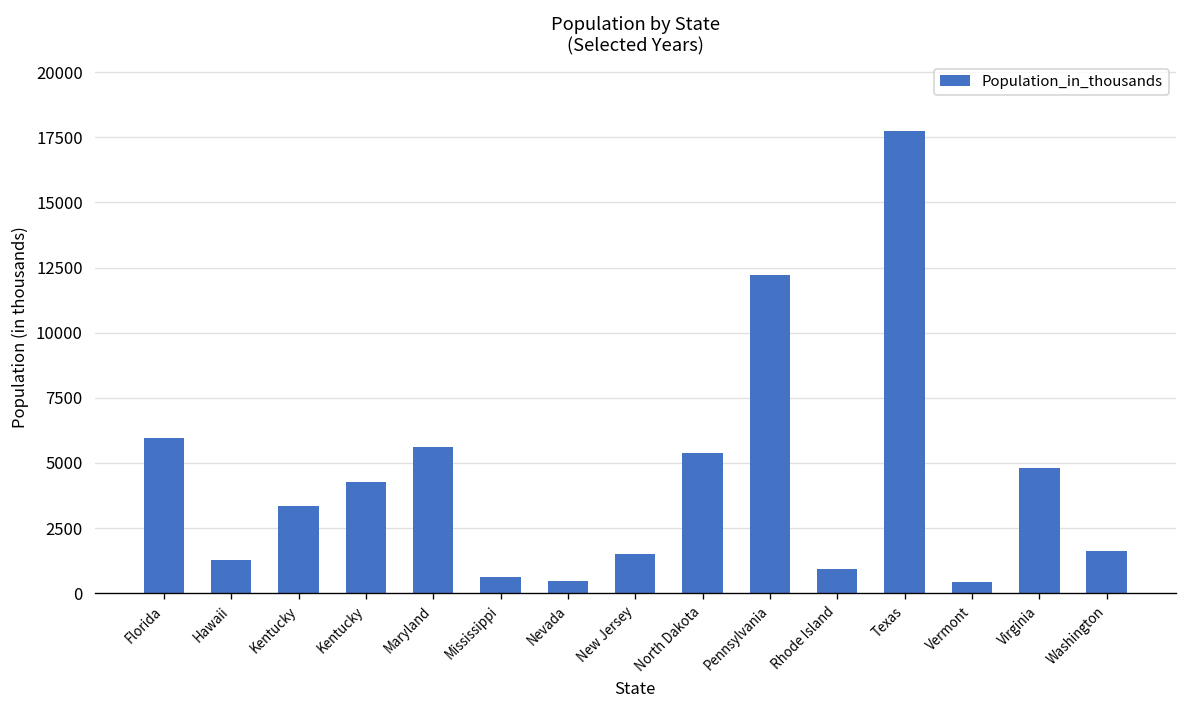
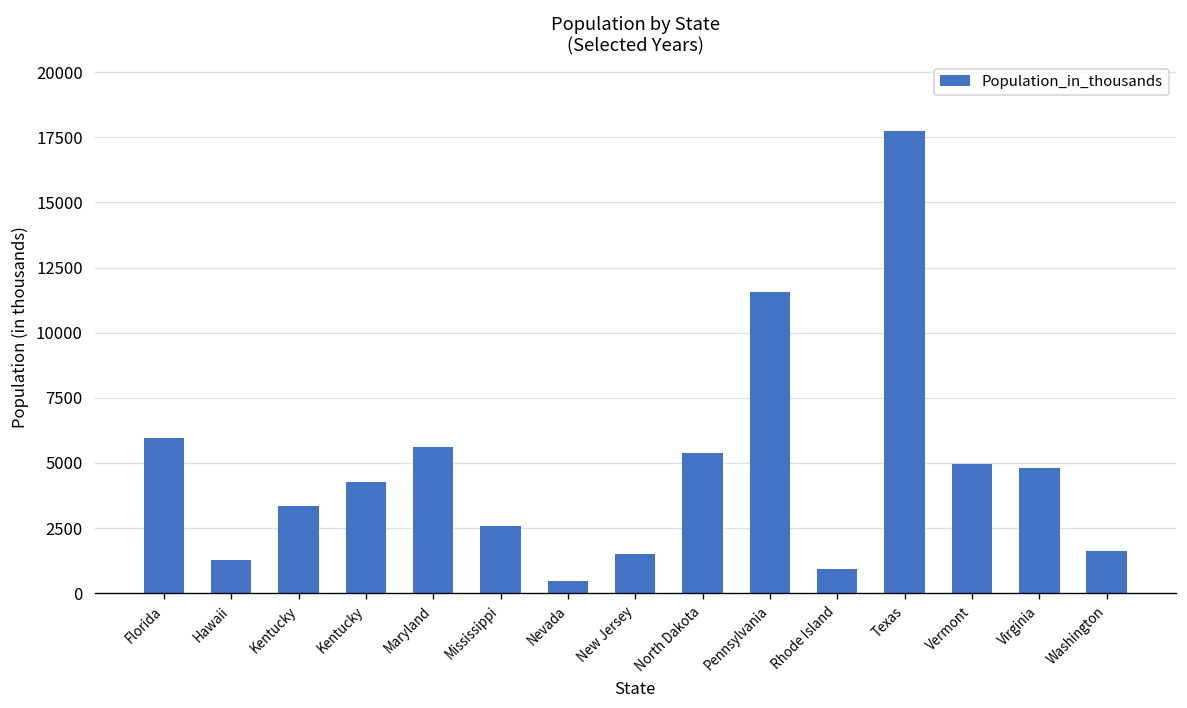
Mississippi: 600 -> 2600
Pennsylvania: 12200 -> 11500
Vermont: 400 -> 4900
